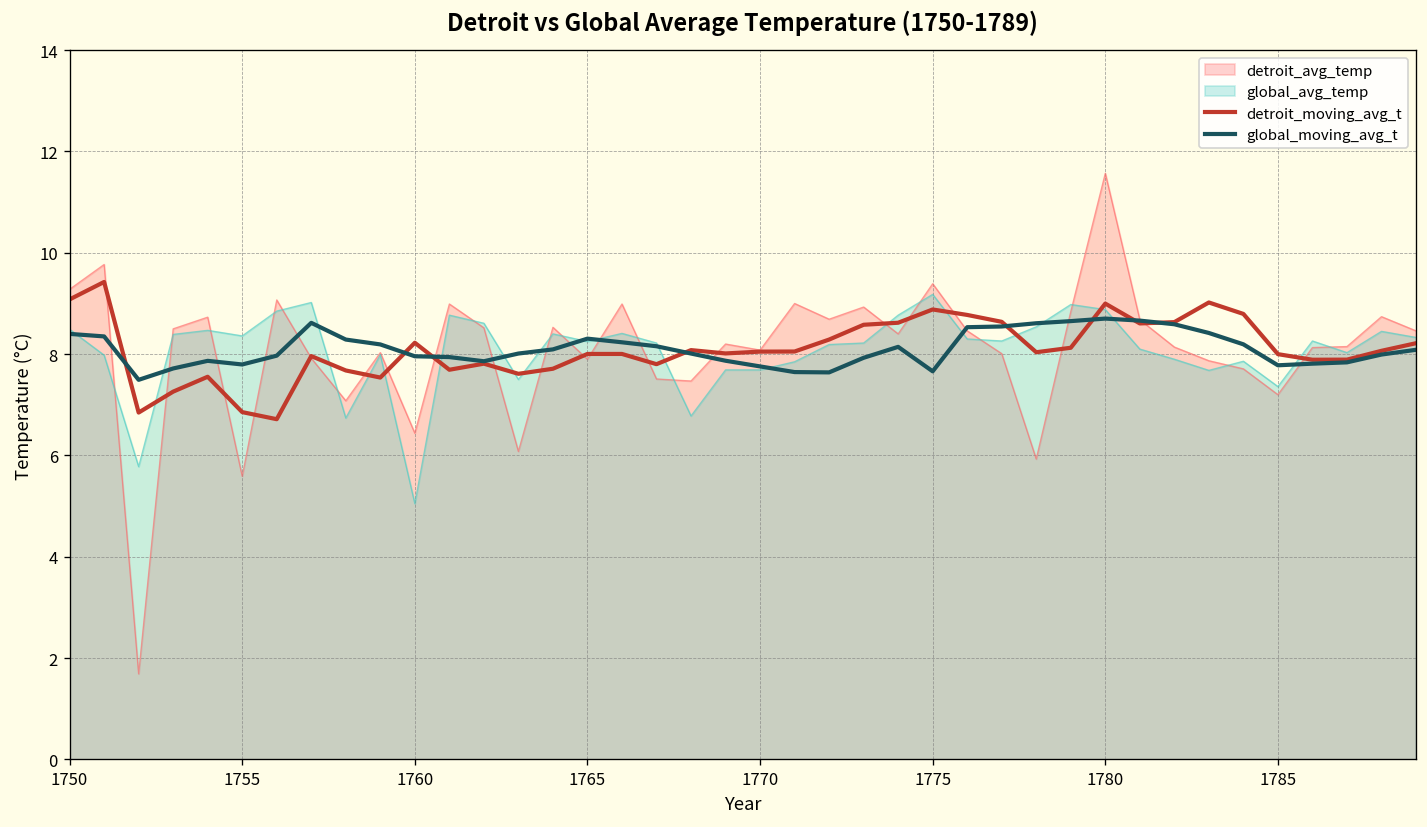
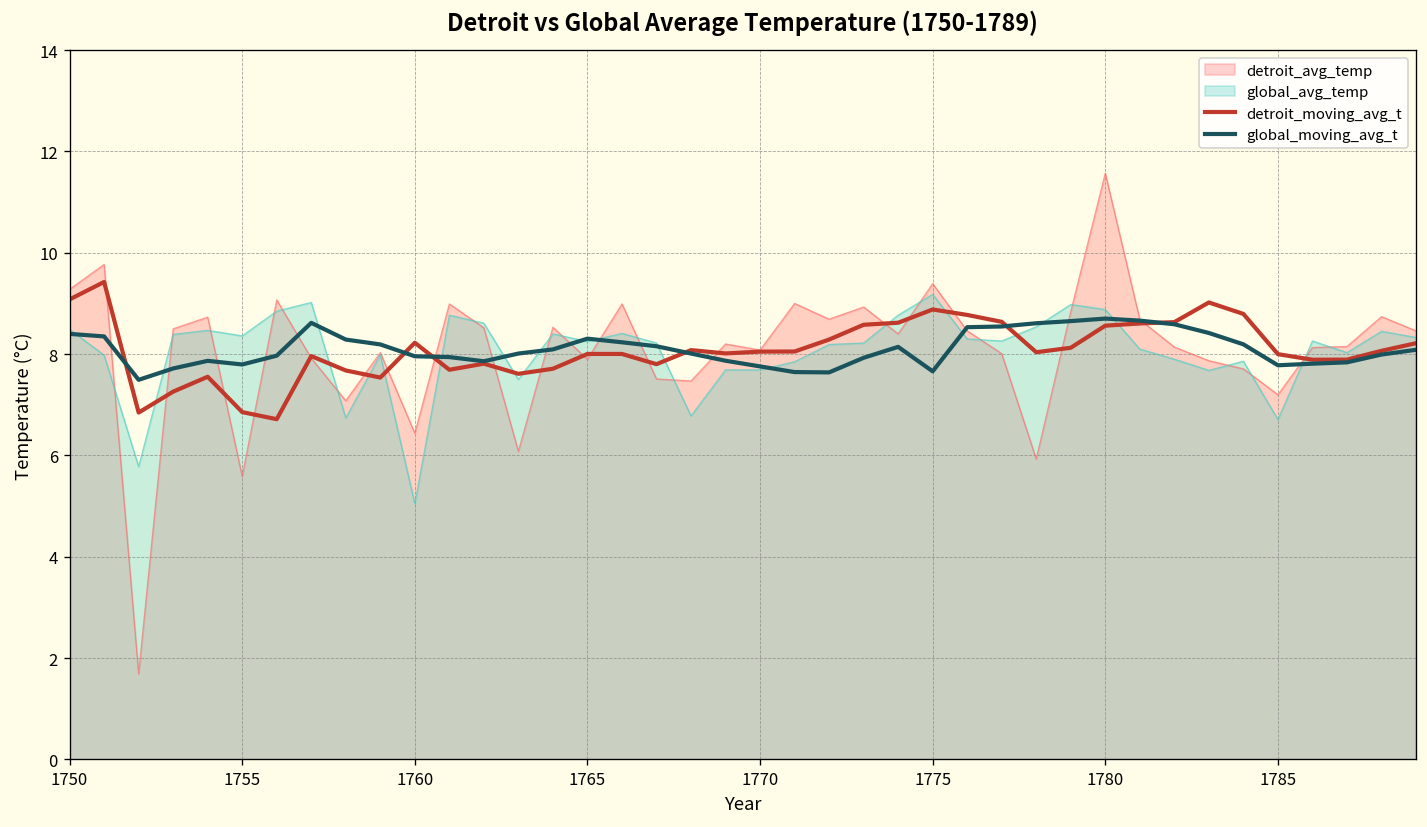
detroit_moving_avg_t, 1780: 9.0 -> 8.6
global_avg_temp, 1785: 7.4 -> 6.7
